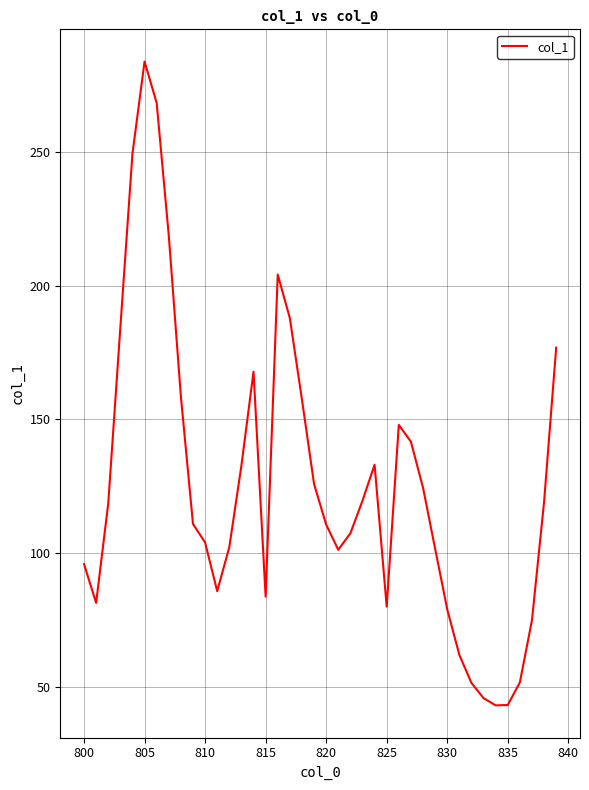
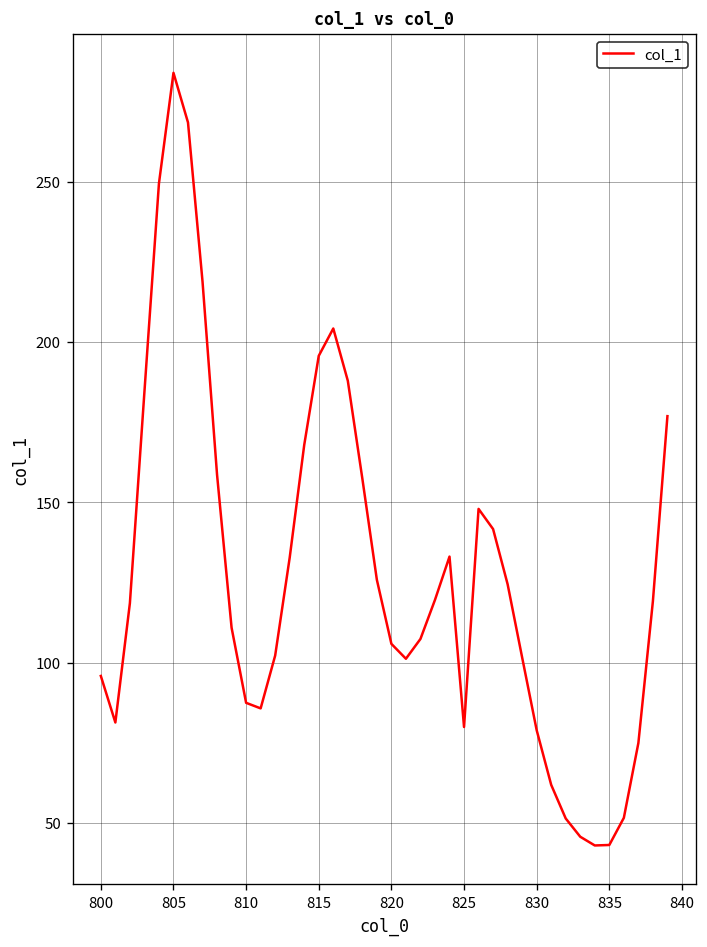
810: 104 -> 87
815: 84 -> 196
820: 111 -> 106
